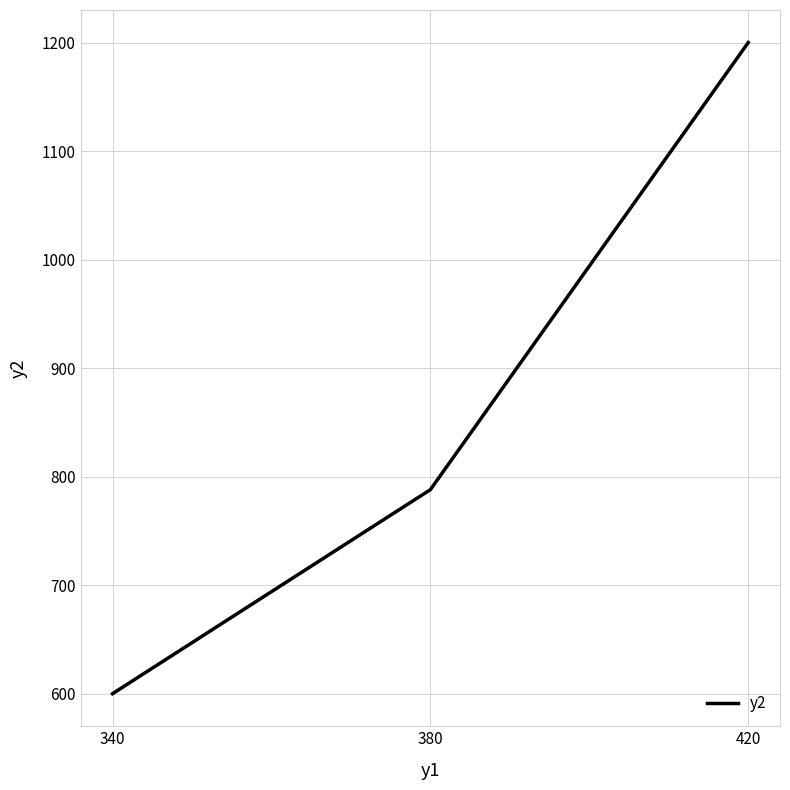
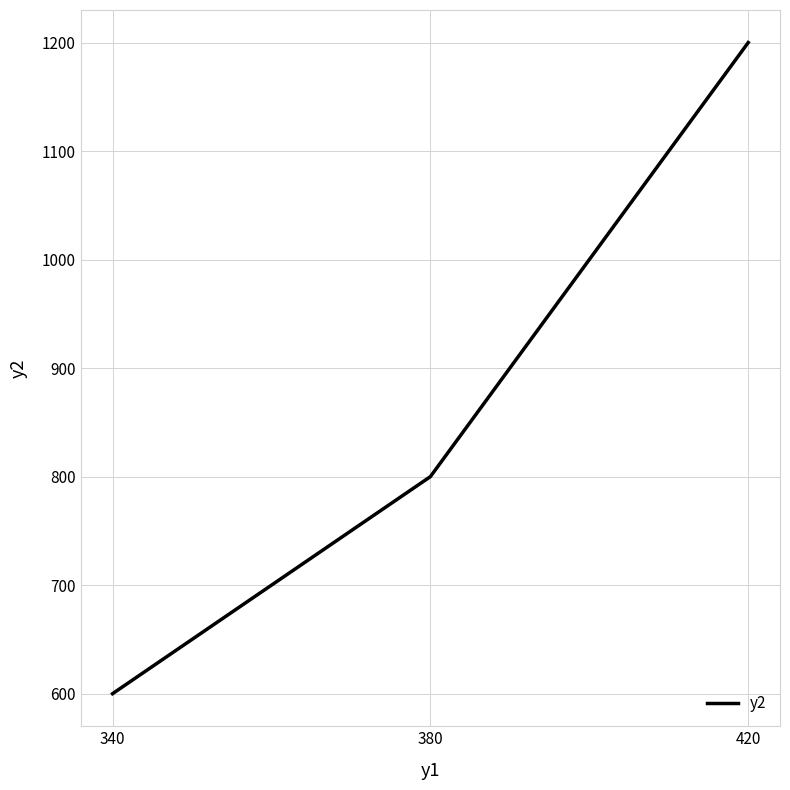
380: 788 -> 800
